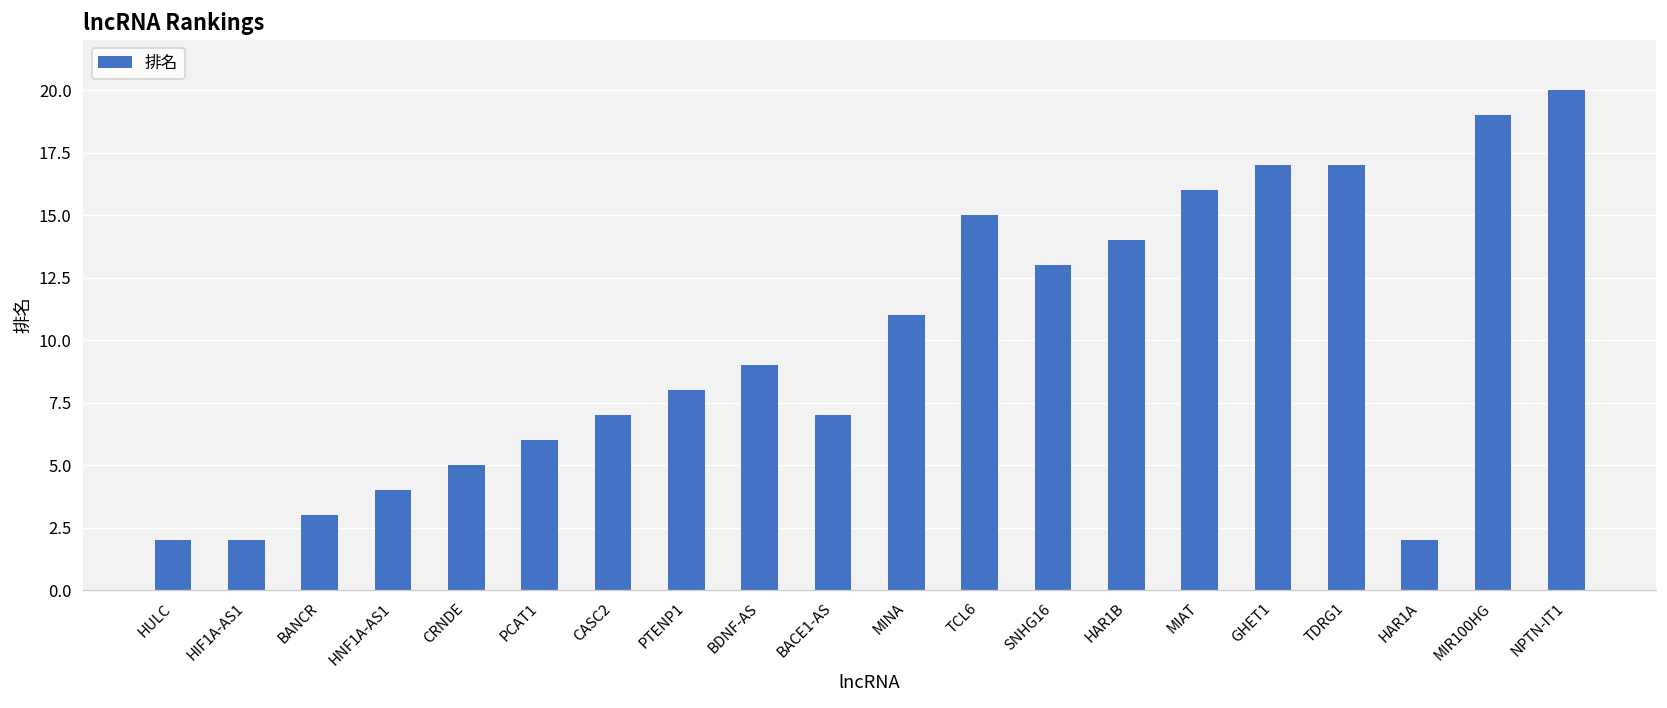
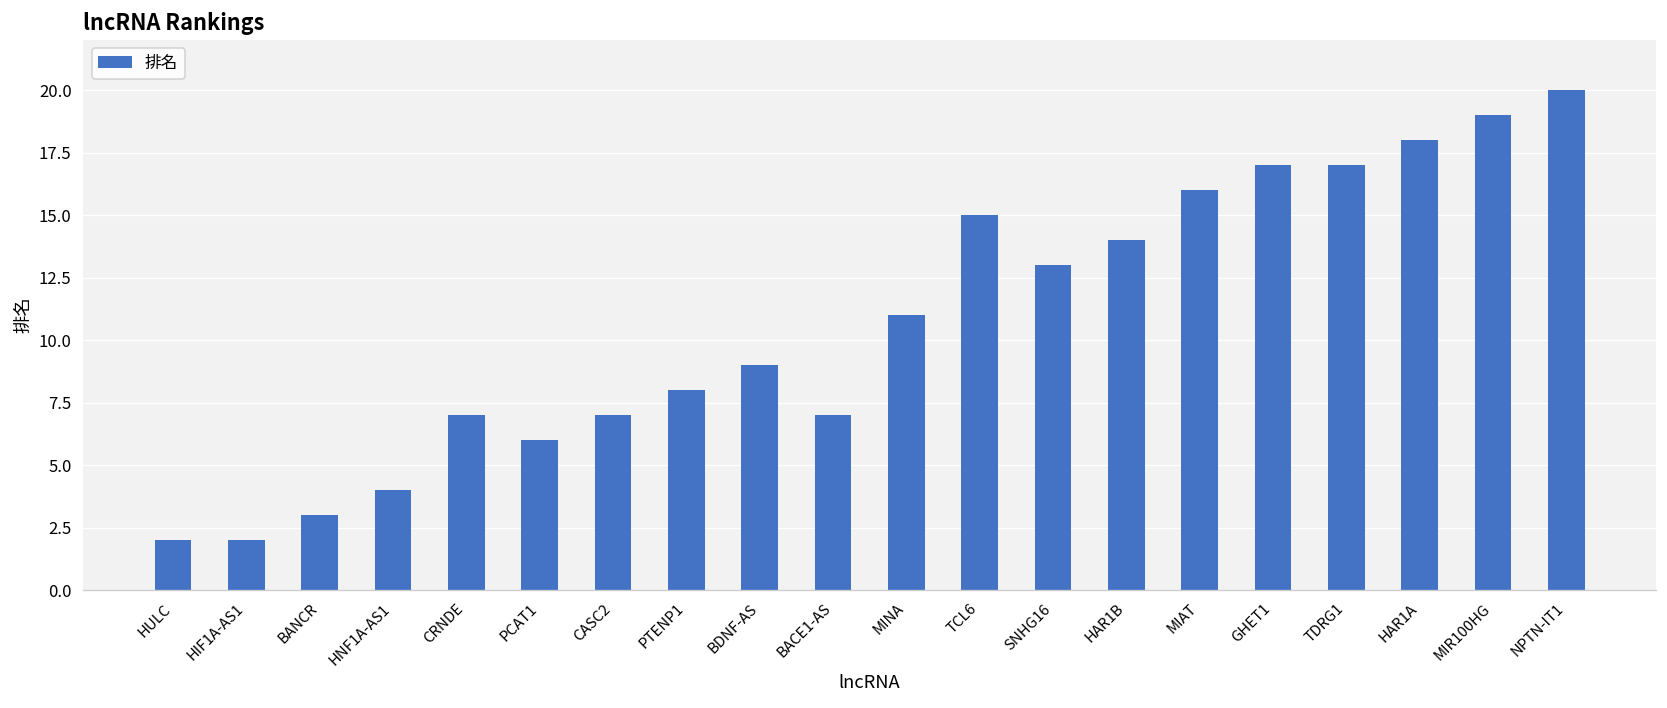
CRNDE: 5 -> 7
HAR1A: 2 -> 18
